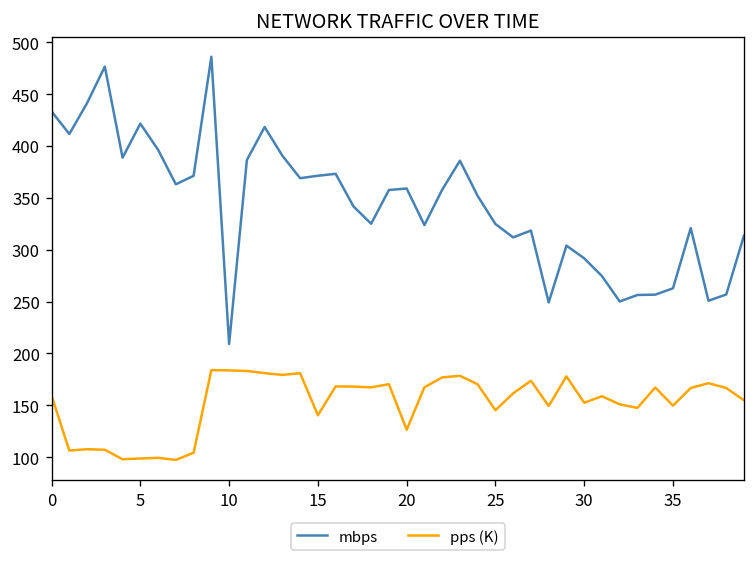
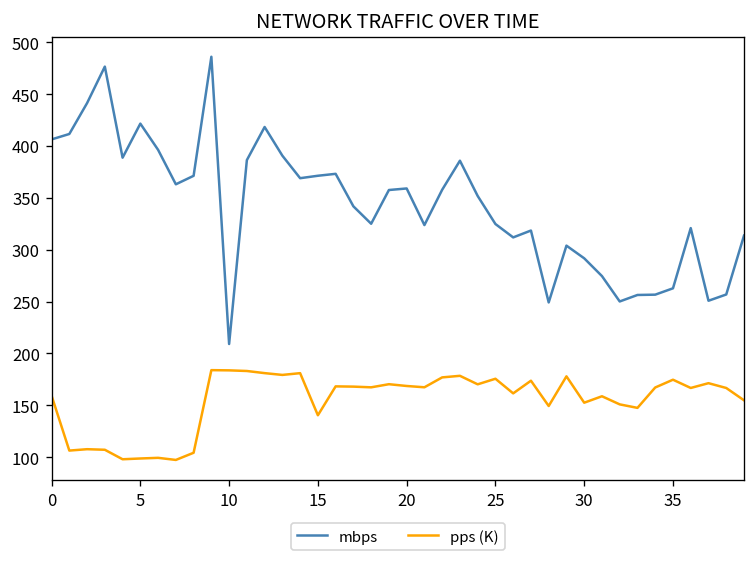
mbps, 0: 430 -> 410
pps (K), 20: 130 -> 170
pps (K), 25: 150 -> 180
pps (K), 35: 150 -> 170
